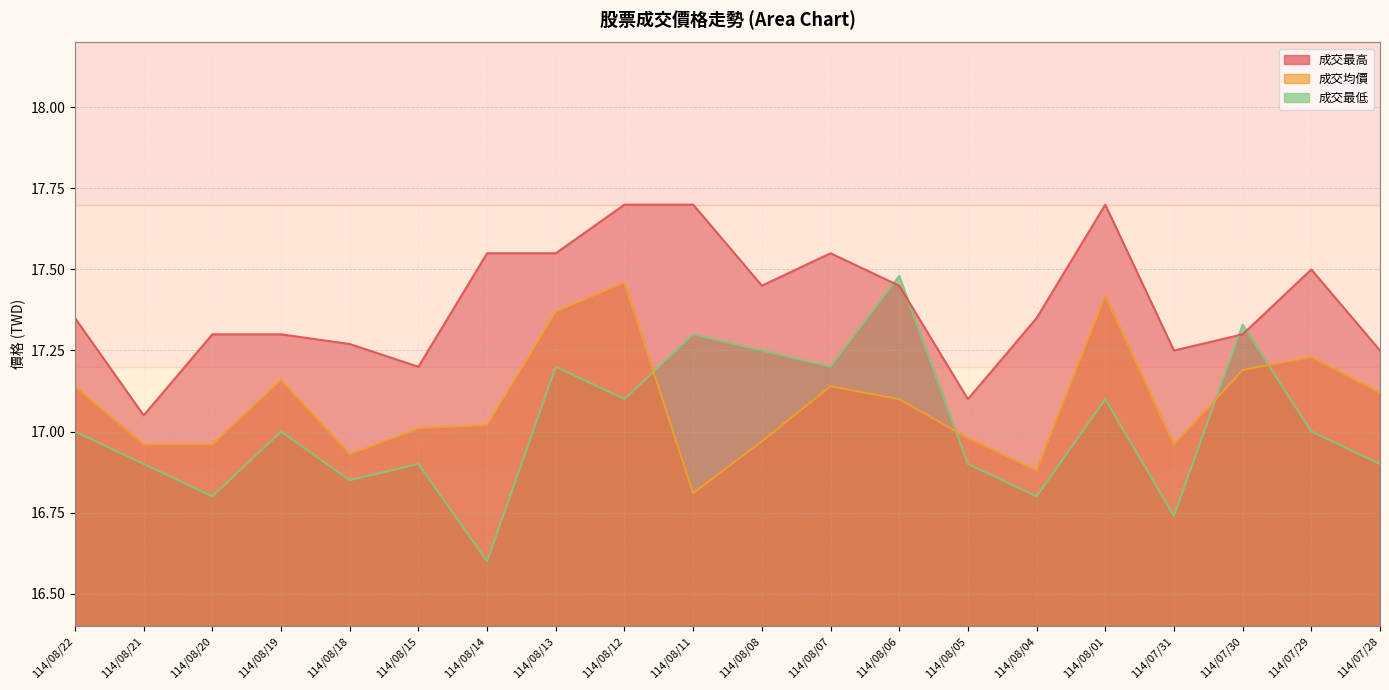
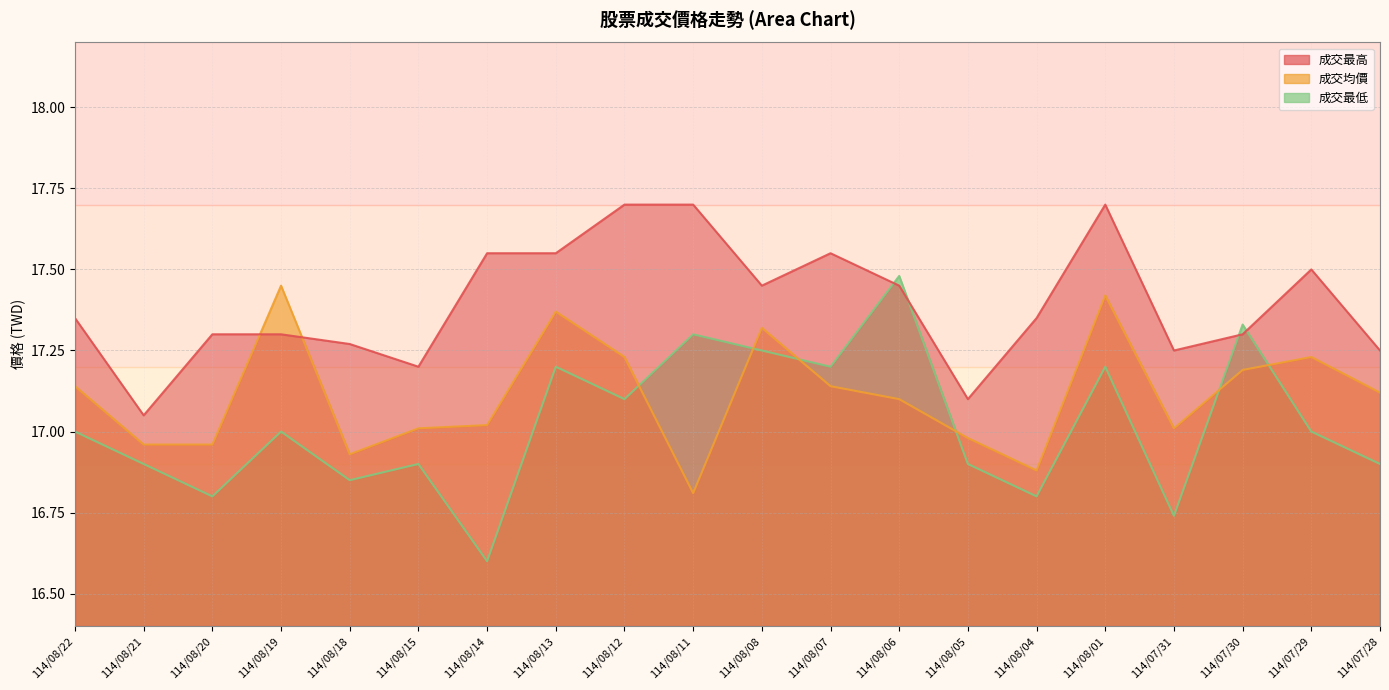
成交均價, 114/08/19: 17.16 -> 17.45
成交均價, 114/08/12: 17.46 -> 17.23
成交均價, 114/08/08: 16.97 -> 17.32
成交最低, 114/08/01: 17.1 -> 17.2
成交均價, 114/07/31: 16.96 -> 17.01
